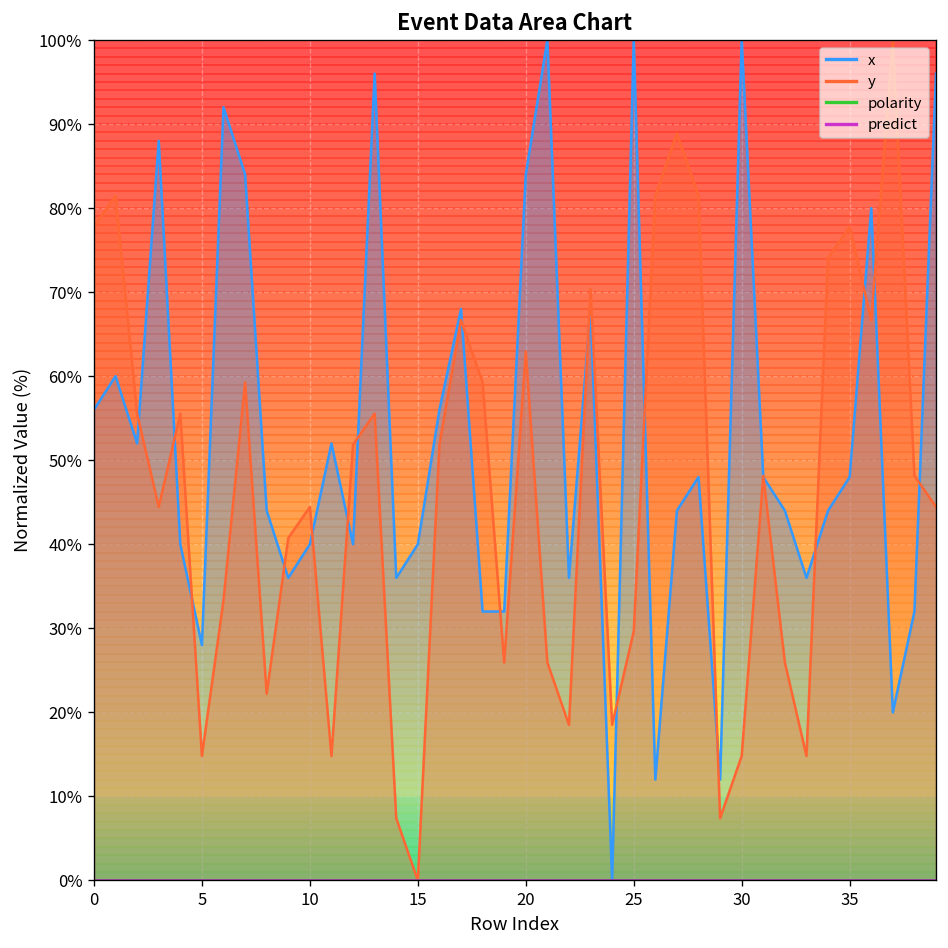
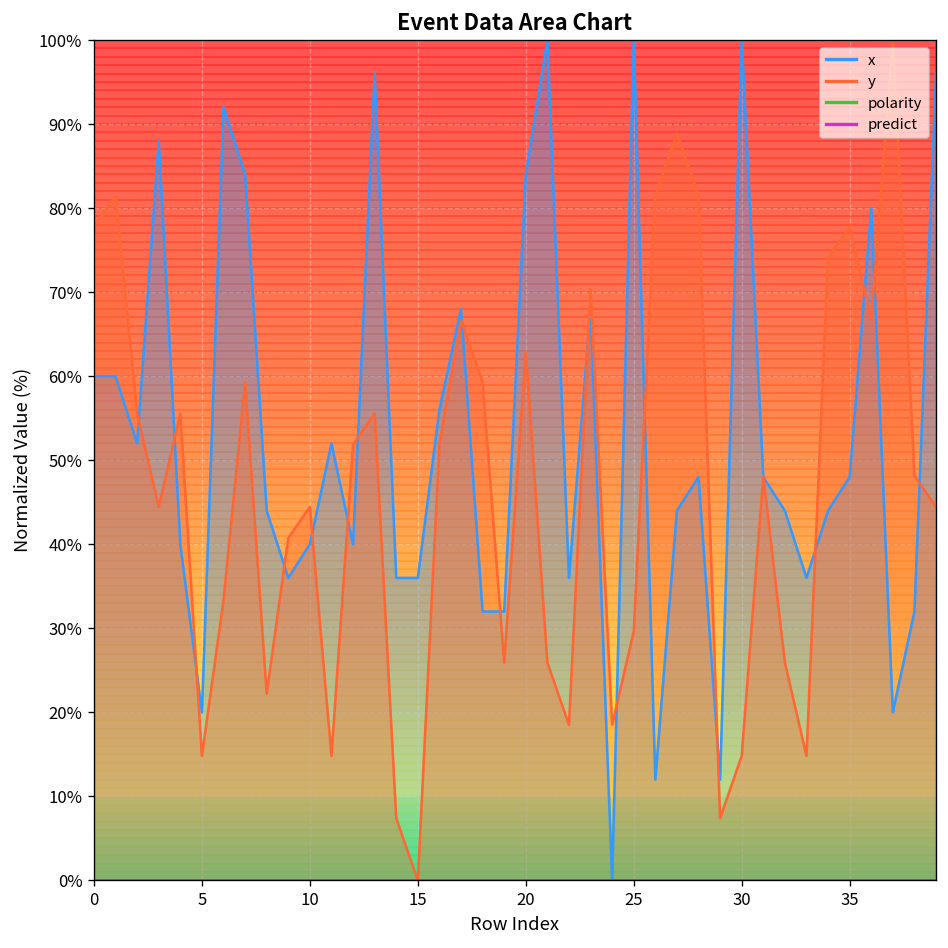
x, 0: 56% -> 60%
x, 5: 28% -> 20%
x, 15: 40% -> 36%
